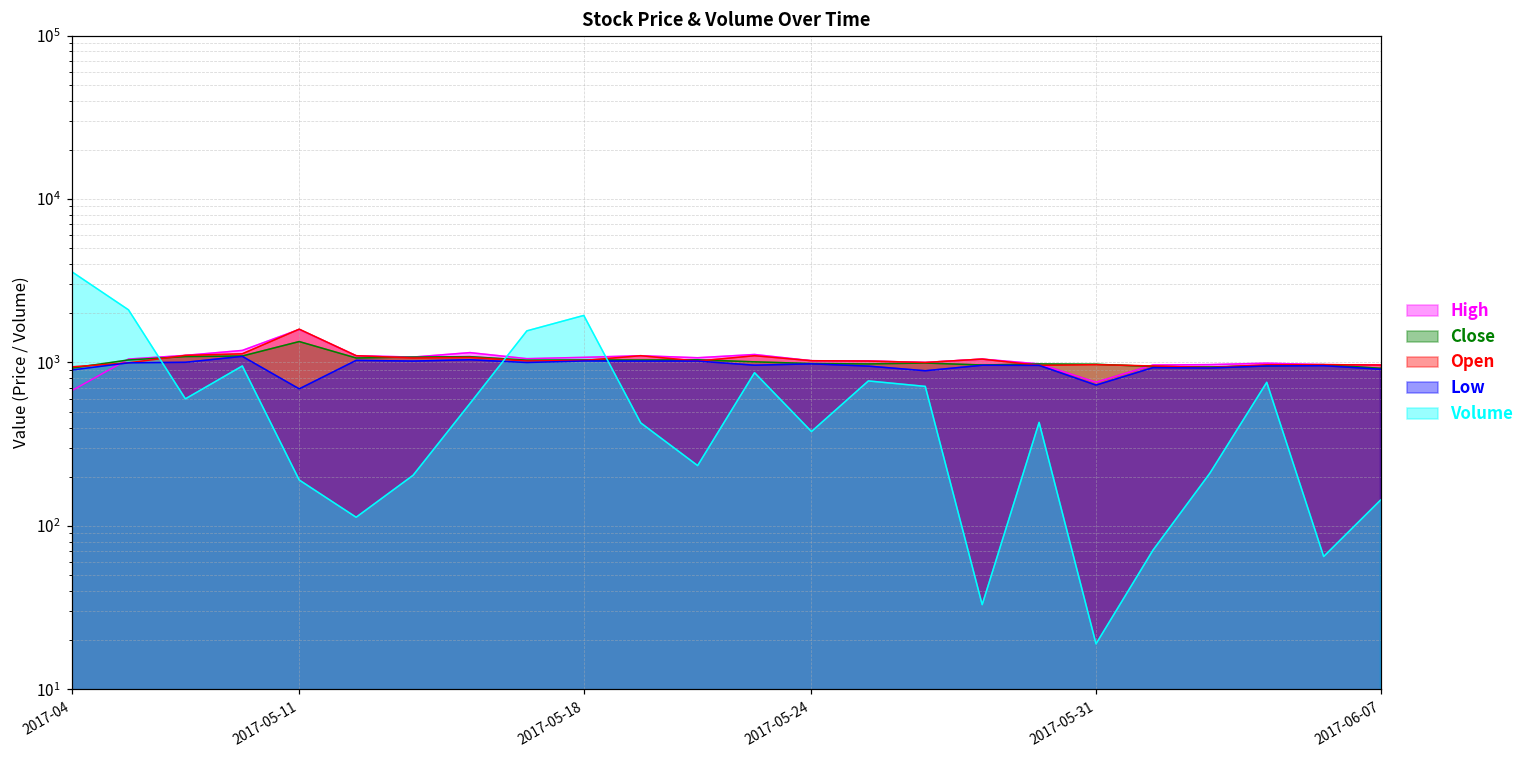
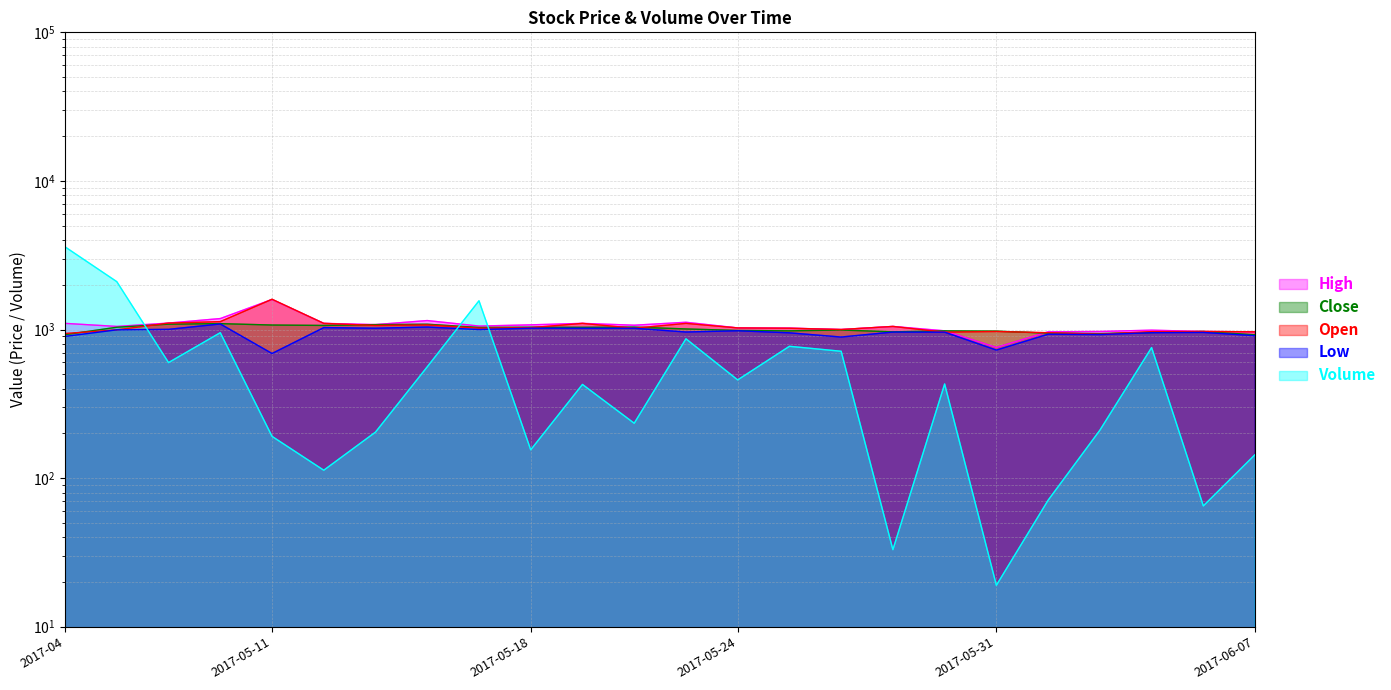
High, 2017-04: 700 -> 1100
Close, 2017-05-11: 1300 -> 1100
Volume, 2017-05-18: 1900 -> 160
Volume, 2017-05-24: 380 -> 460
